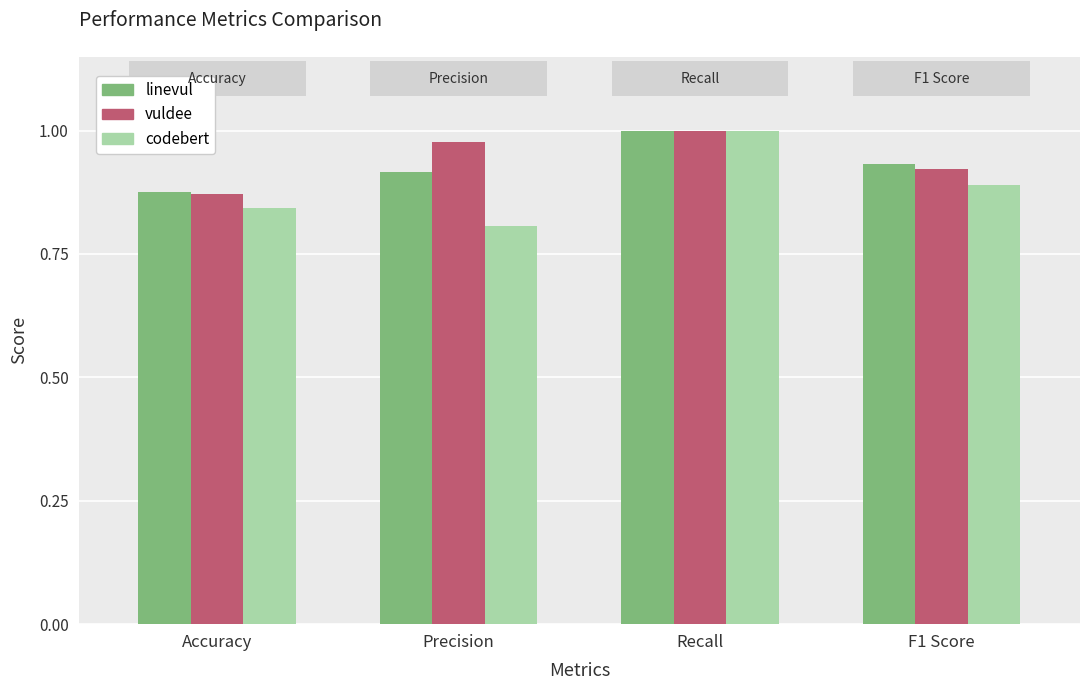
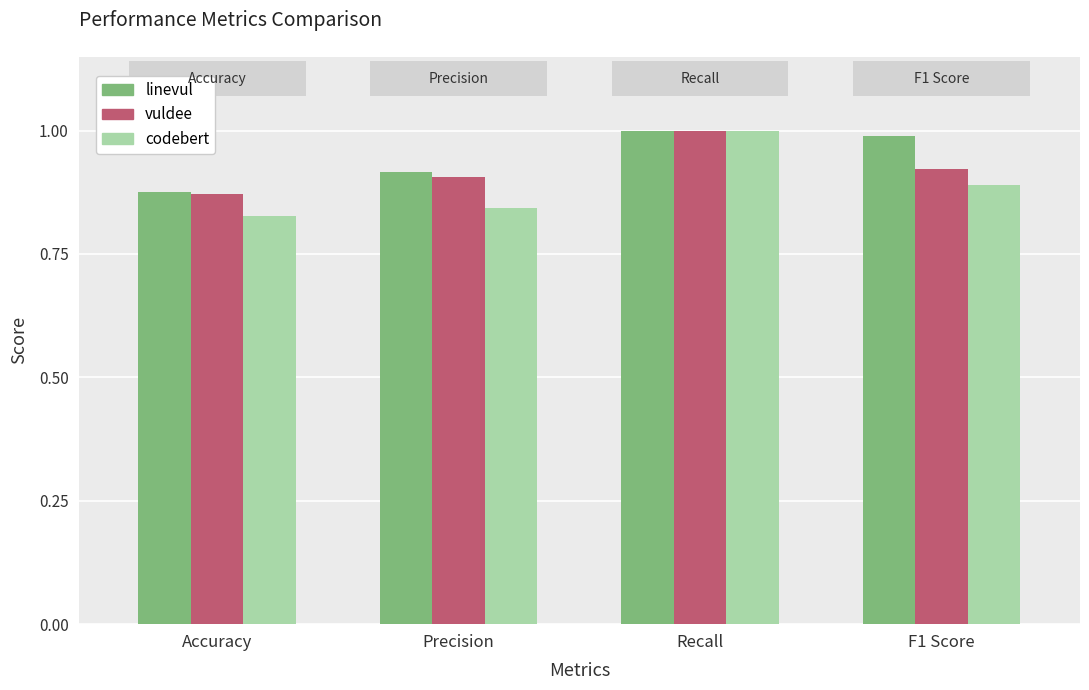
codebert, Accuracy: 0.84 -> 0.83
vuldee, Precision: 0.98 -> 0.91
codebert, Precision: 0.81 -> 0.84
linevul, F1 Score: 0.93 -> 0.99
